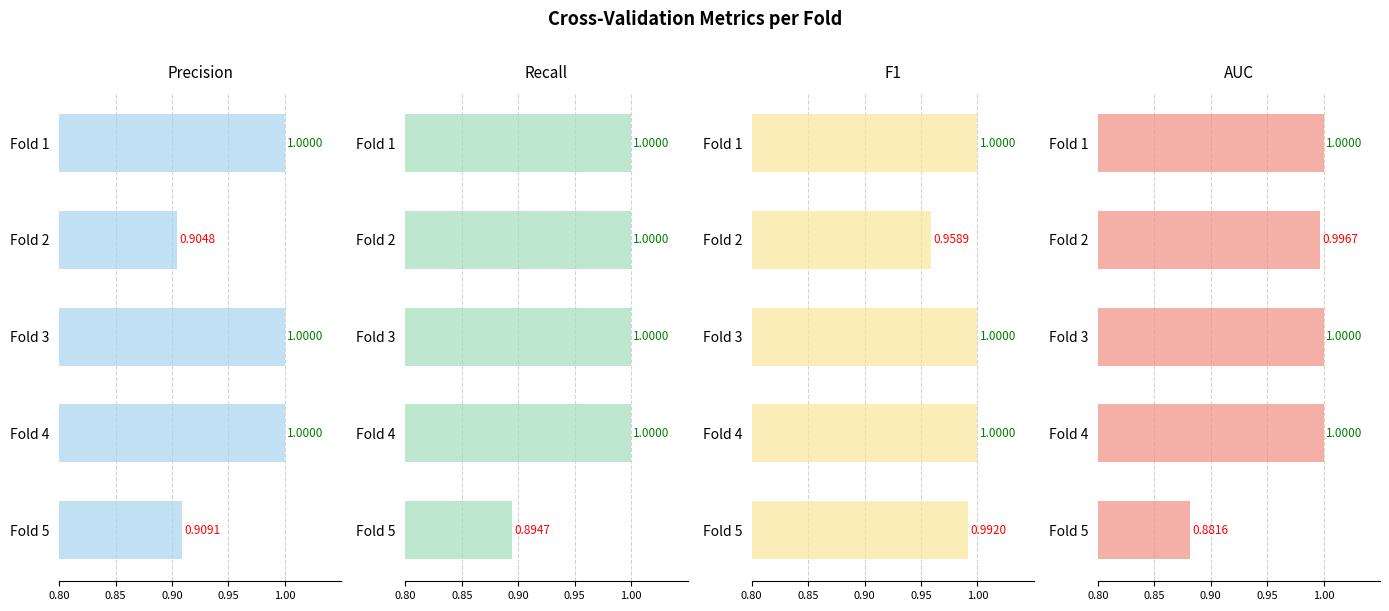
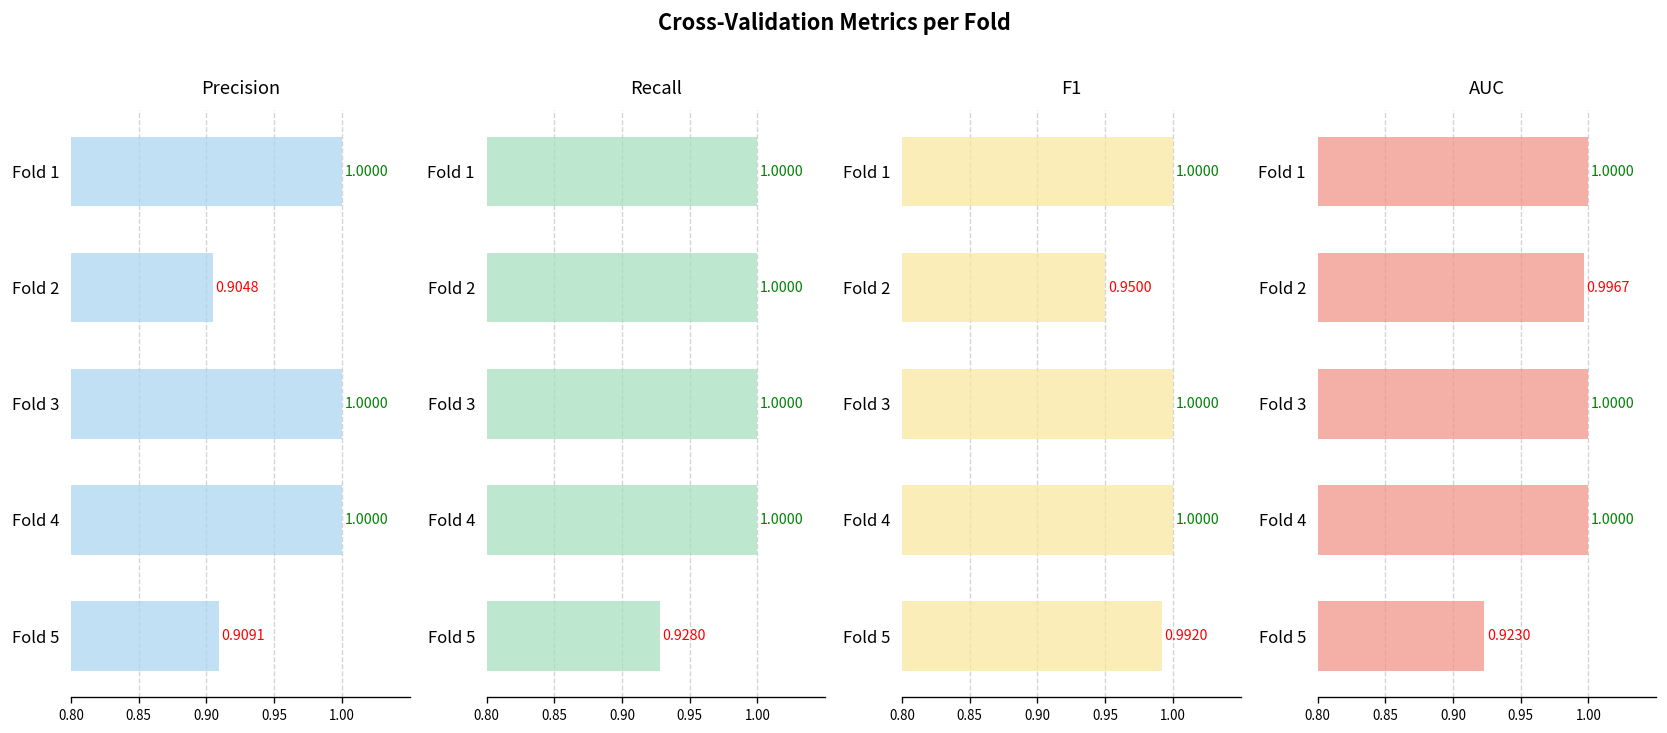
Recall, Fold 5: 0.8947 -> 0.9280
F1, Fold 2: 0.9589 -> 0.9500
AUC, Fold 5: 0.8816 -> 0.9230
